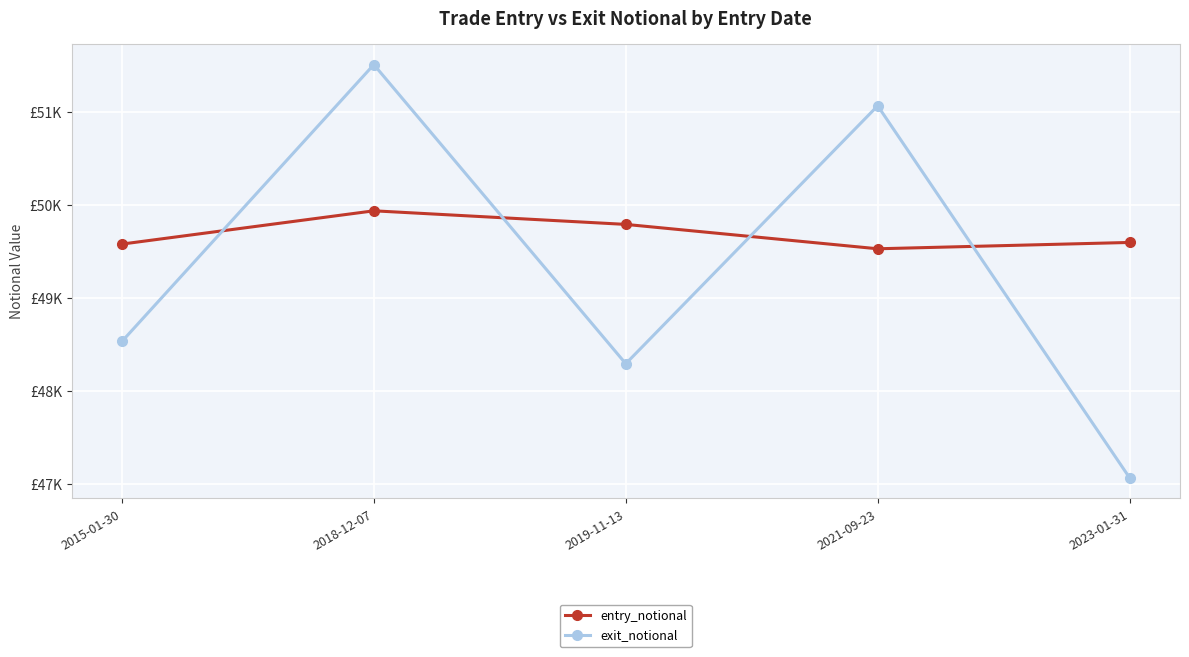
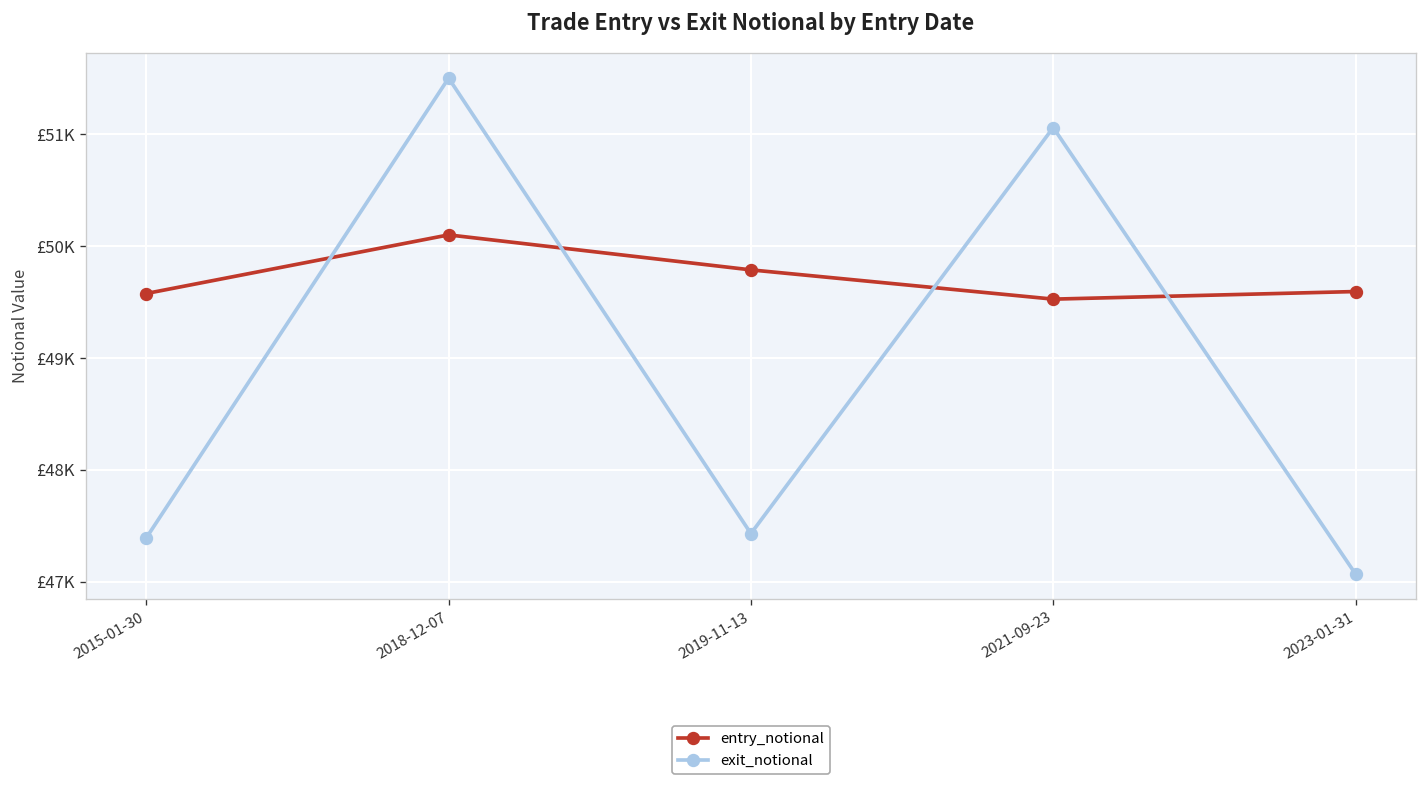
exit_notional, 2015-01-30: £48500 -> £47400
entry_notional, 2018-12-07: £49900 -> £50100
exit_notional, 2019-11-13: £48300 -> £47400
